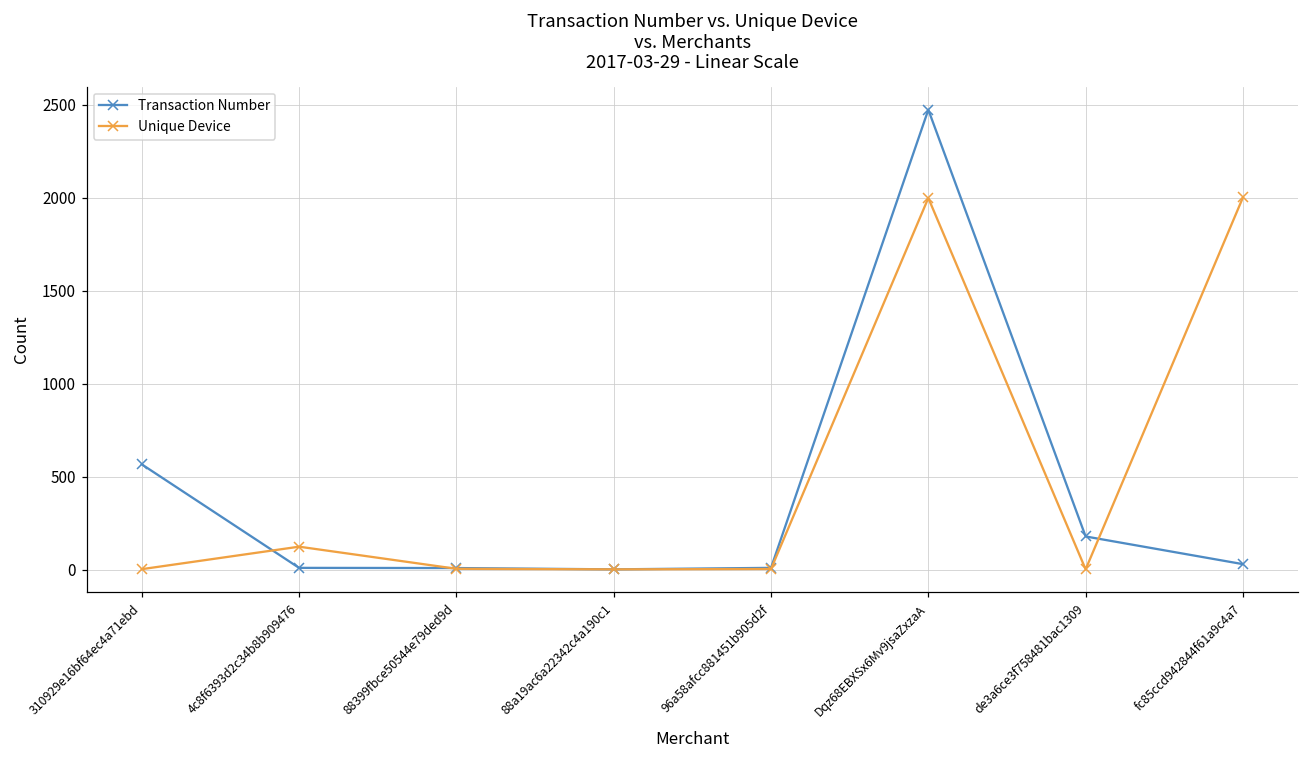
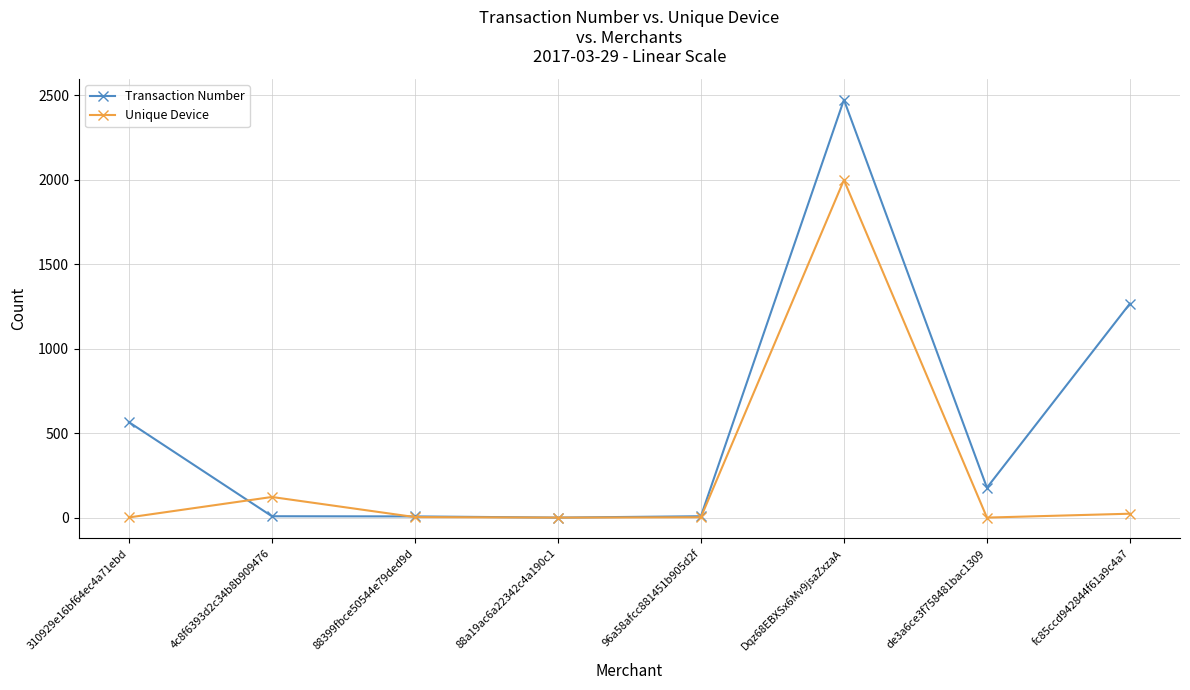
Transaction Number, fc85ccd942844f61a9c4a7: 30 -> 1270
Unique Device, fc85ccd942844f61a9c4a7: 2000 -> 20
